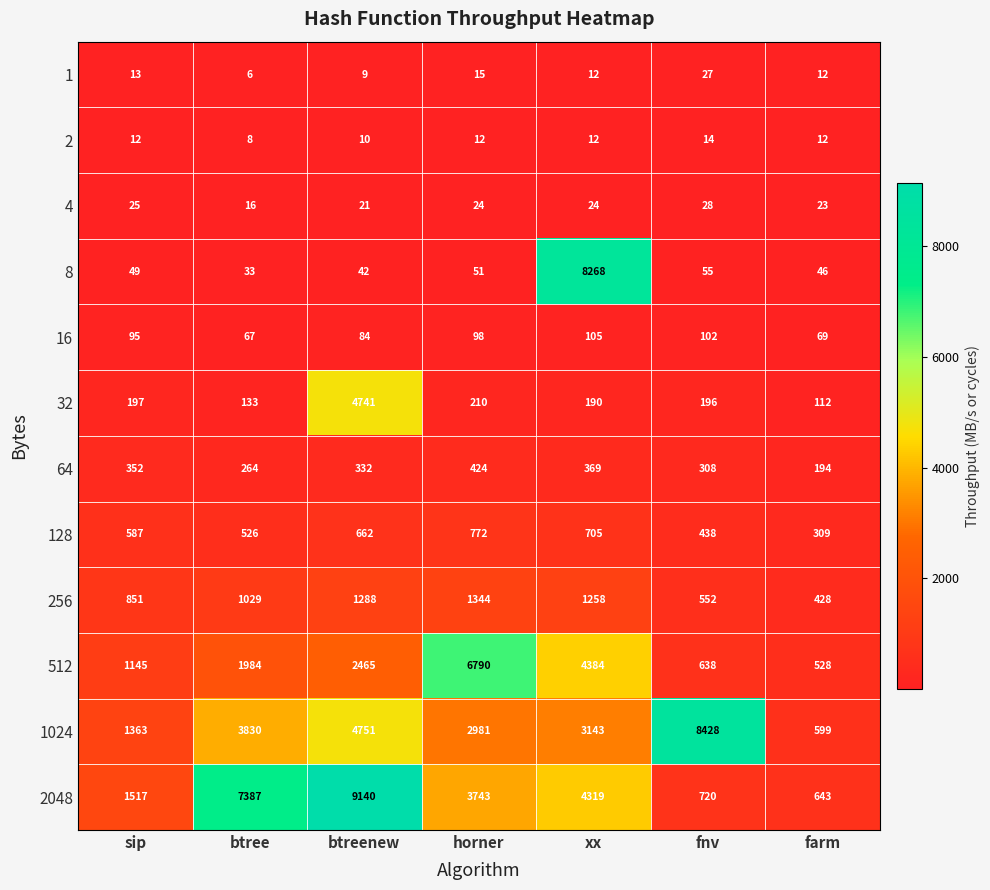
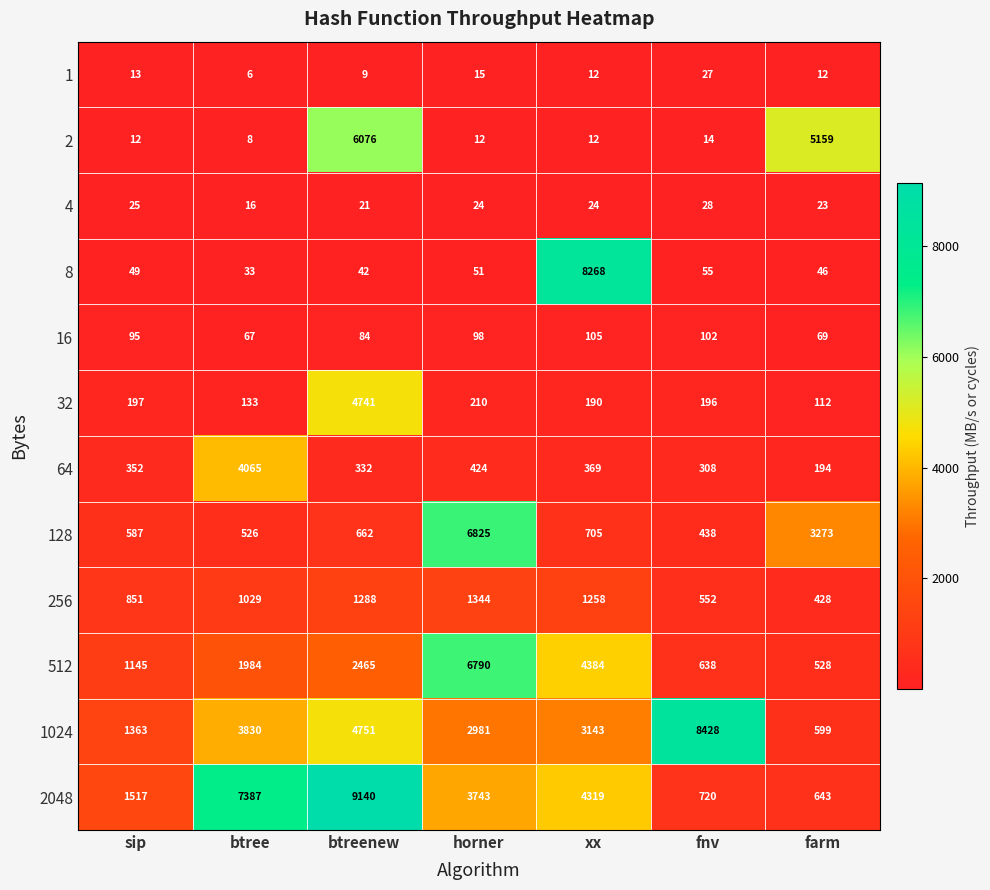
2, btreenew: 10 -> 6076
2, farm: 12 -> 5159
64, btree: 264 -> 4065
128, horner: 772 -> 6825
128, farm: 309 -> 3273
